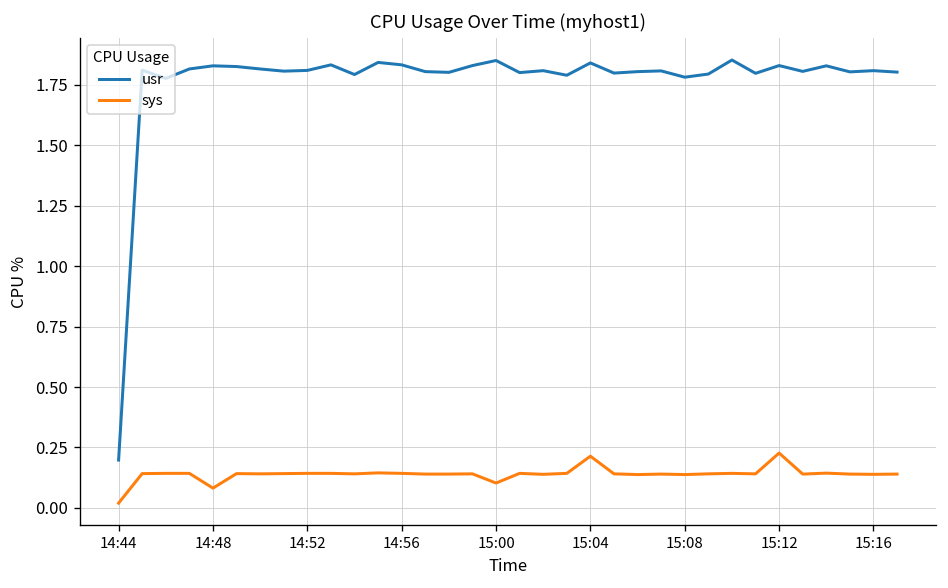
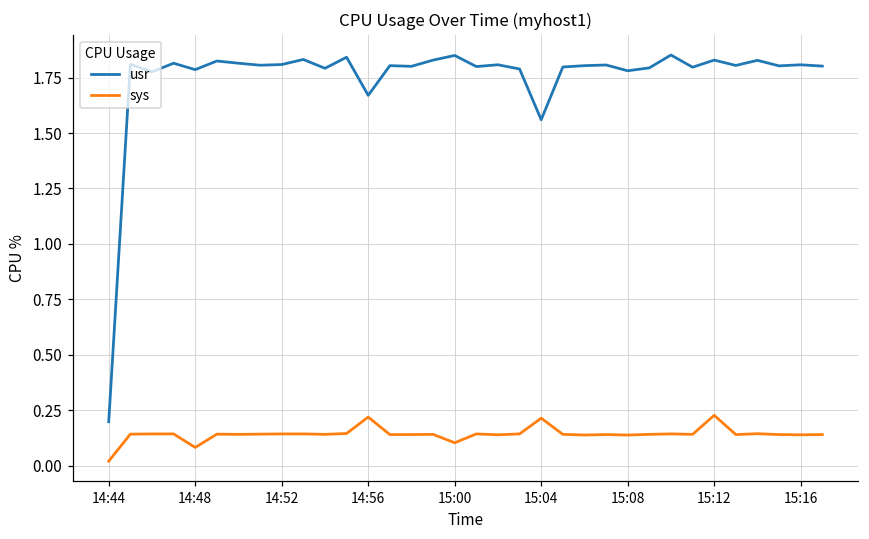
usr, 14:48: 1.83 -> 1.79
usr, 14:56: 1.83 -> 1.67
sys, 14:56: 0.14 -> 0.22
usr, 15:04: 1.84 -> 1.56
